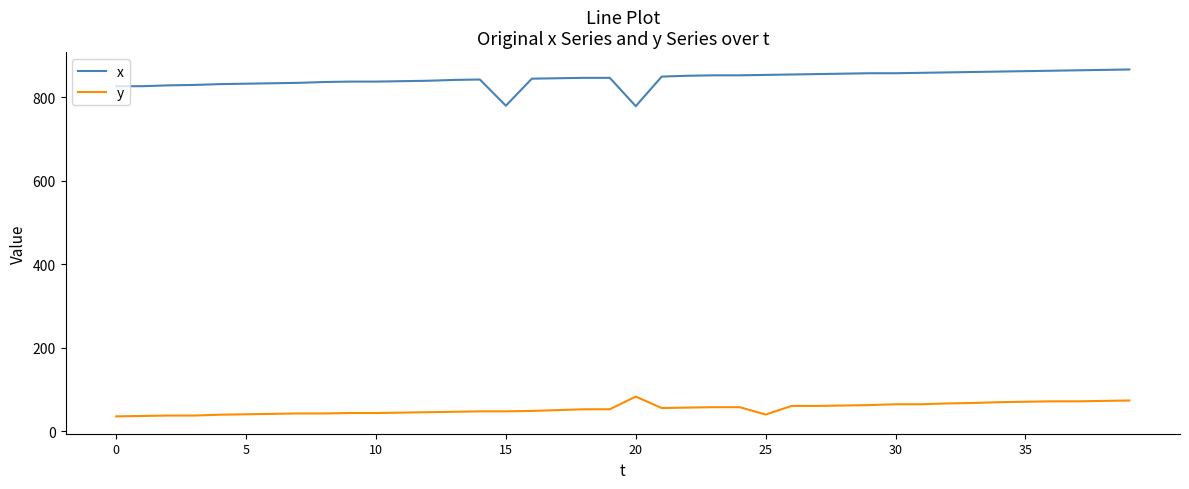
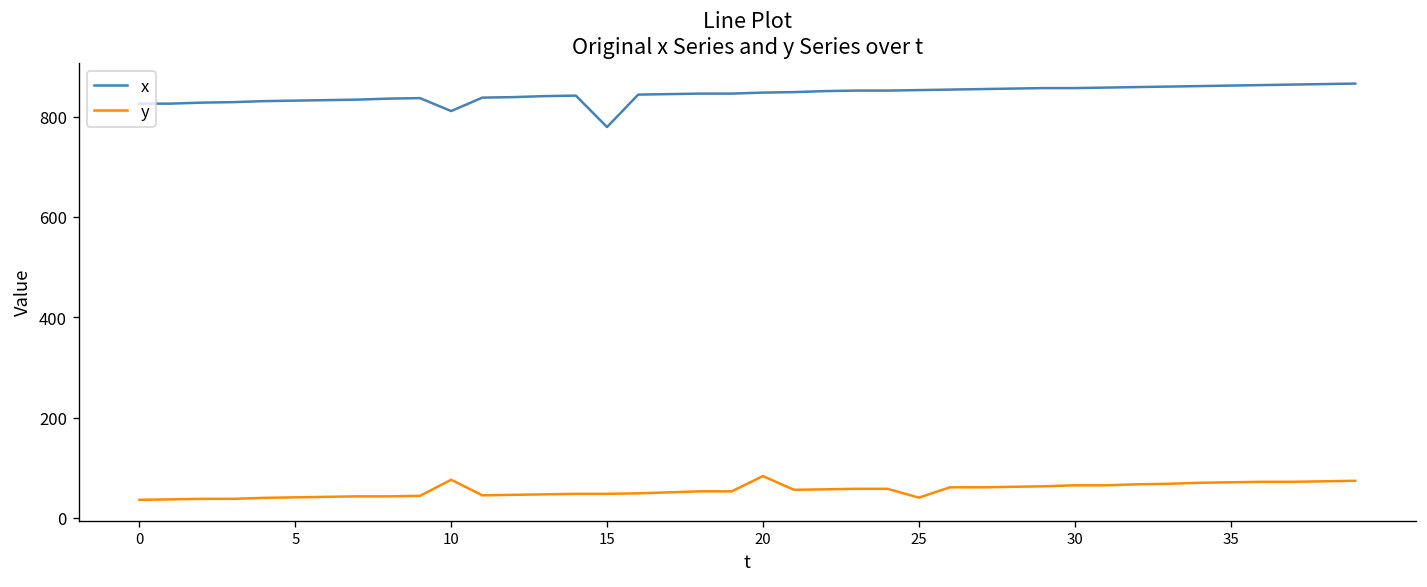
x, 10: 840 -> 810
y, 10: 40 -> 80
x, 20: 780 -> 850
